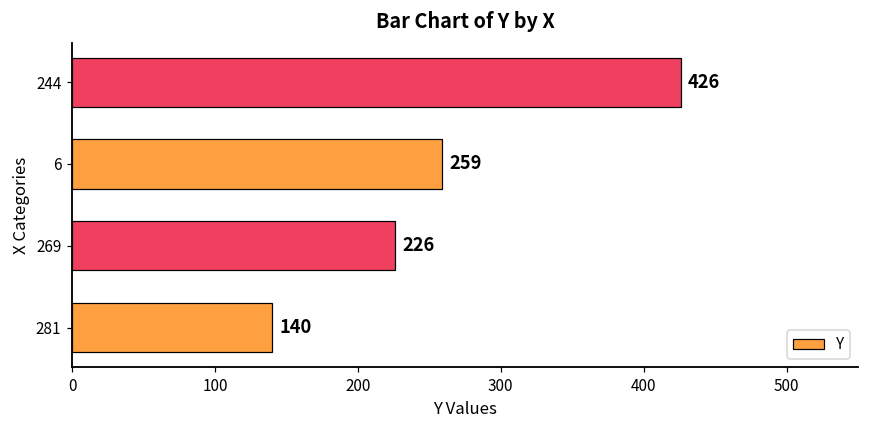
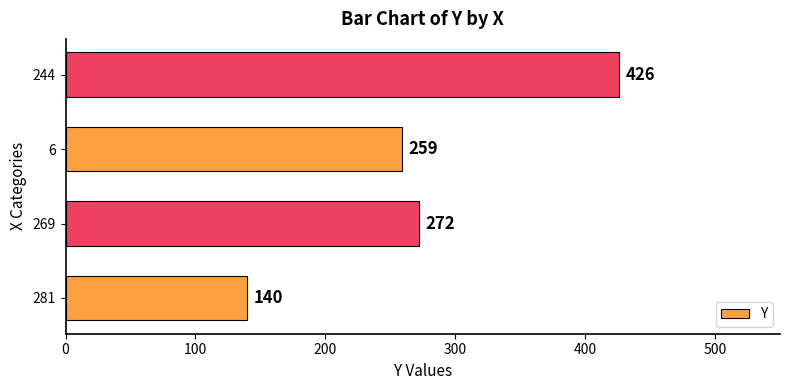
269: 226 -> 272
